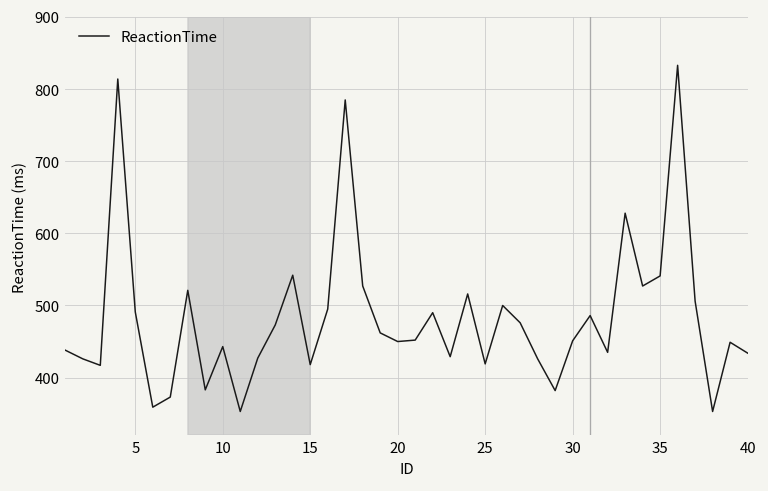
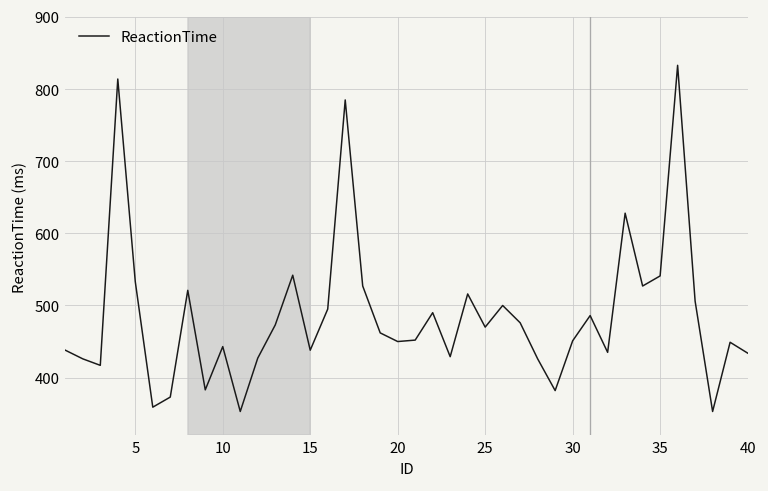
5: 490 -> 530
15: 420 -> 440
25: 420 -> 470
